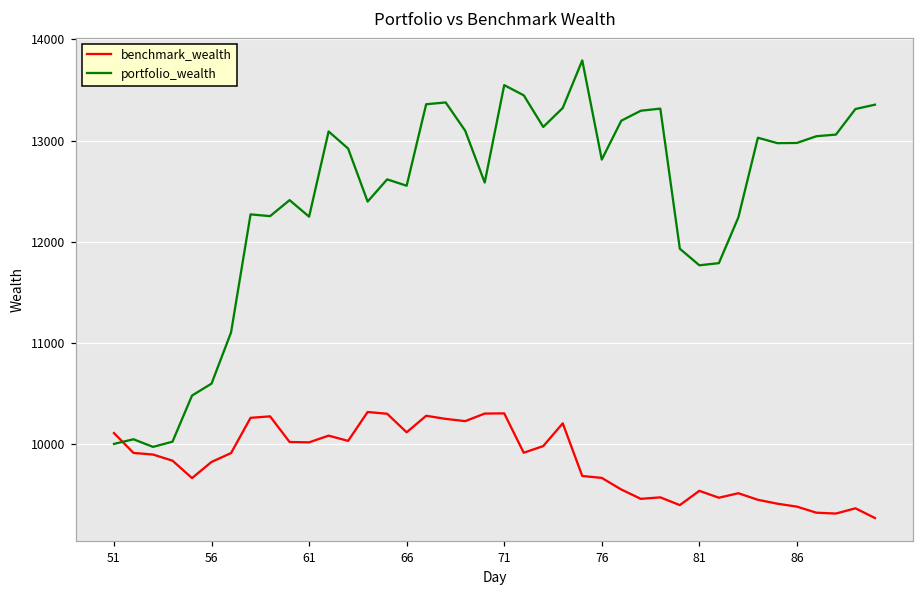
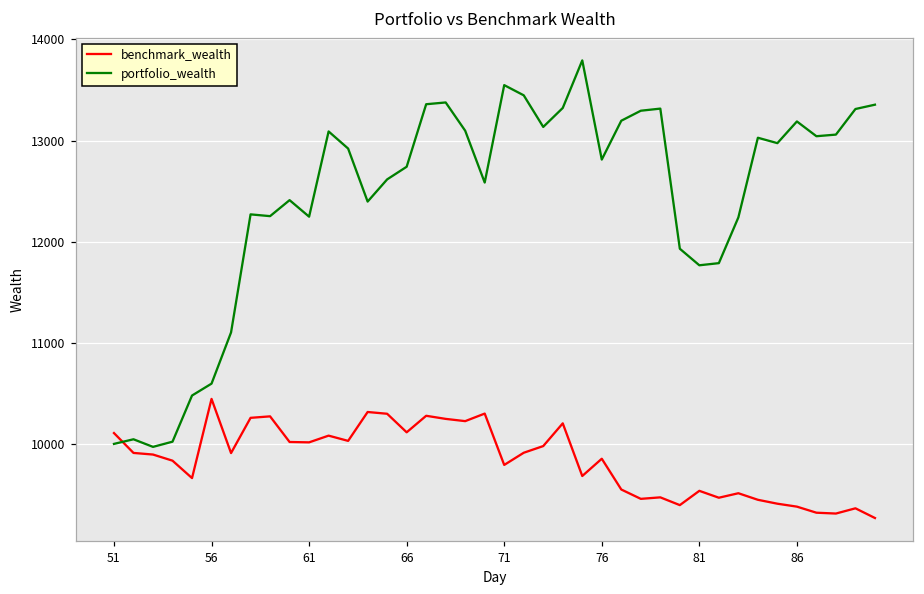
benchmark_wealth, 56: 9800 -> 10400
portfolio_wealth, 66: 12600 -> 12700
benchmark_wealth, 71: 10300 -> 9800
benchmark_wealth, 76: 9700 -> 9900
portfolio_wealth, 86: 13000 -> 13200
